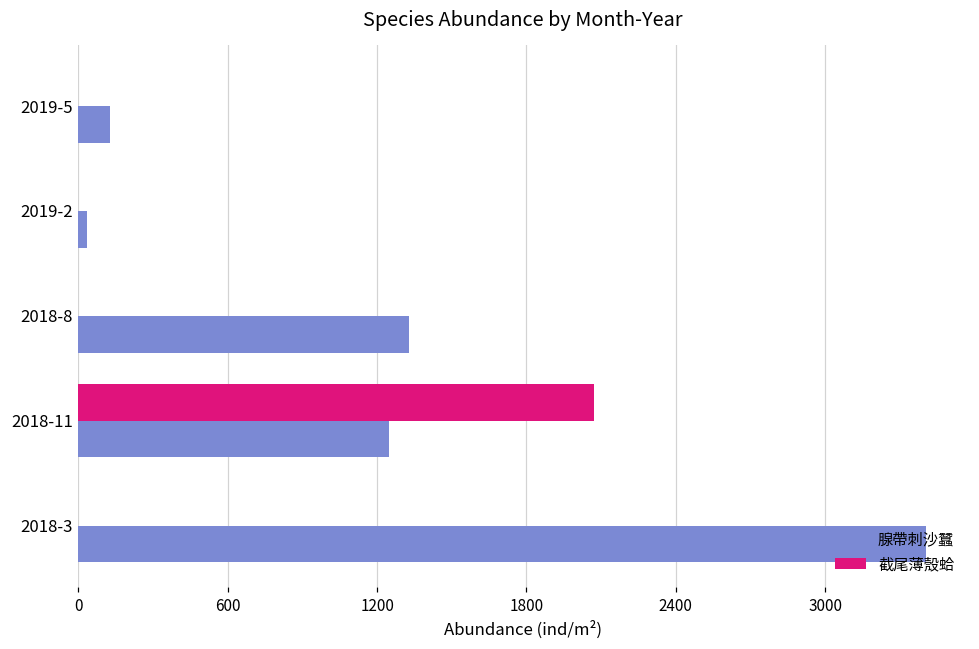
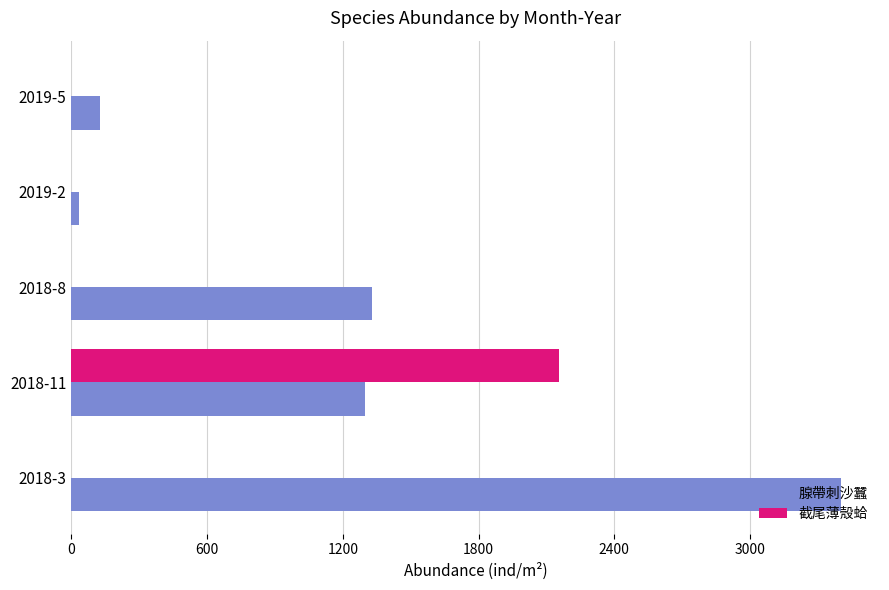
截尾薄殼蛤, 2018-11: 2070 -> 2150
腺帶刺沙蠶, 2018-11: 1250 -> 1300
